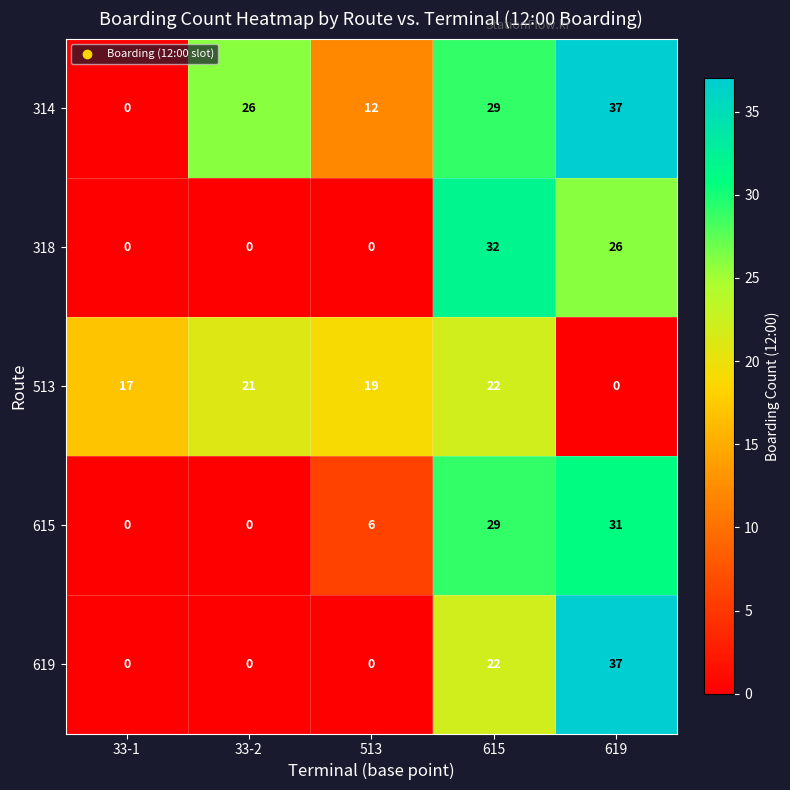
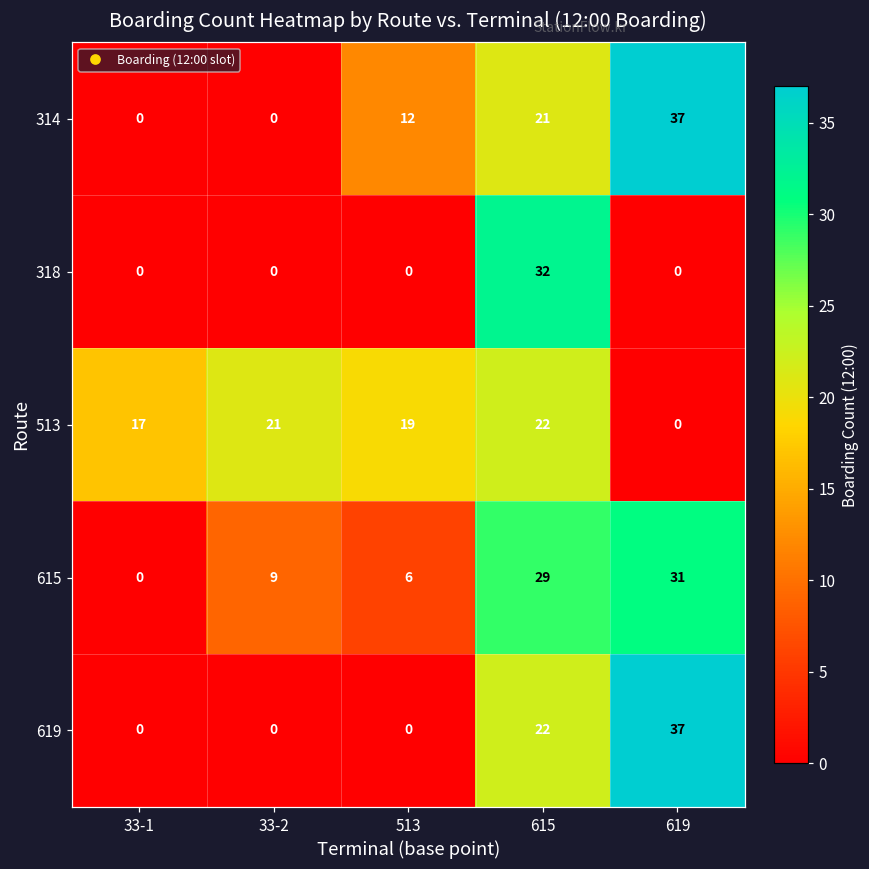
314, 33-2: 26 -> 0
314, 615: 29 -> 21
318, 619: 26 -> 0
615, 33-2: 0 -> 9
